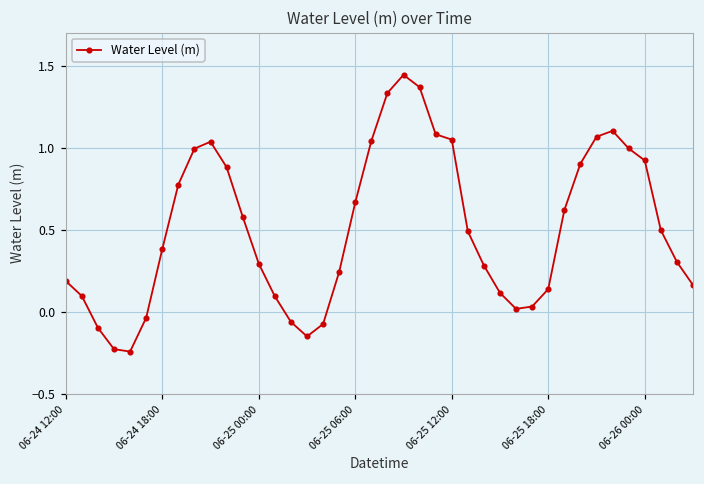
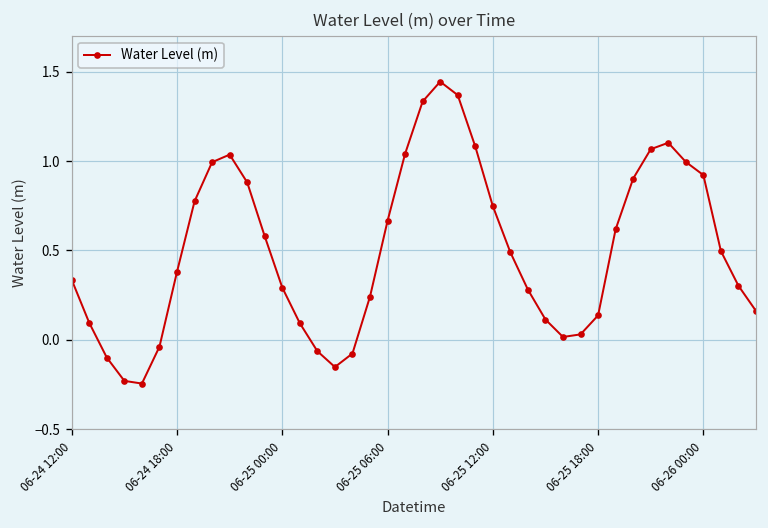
06-24 12:00: 0.19 -> 0.34
06-25 12:00: 1.05 -> 0.75
